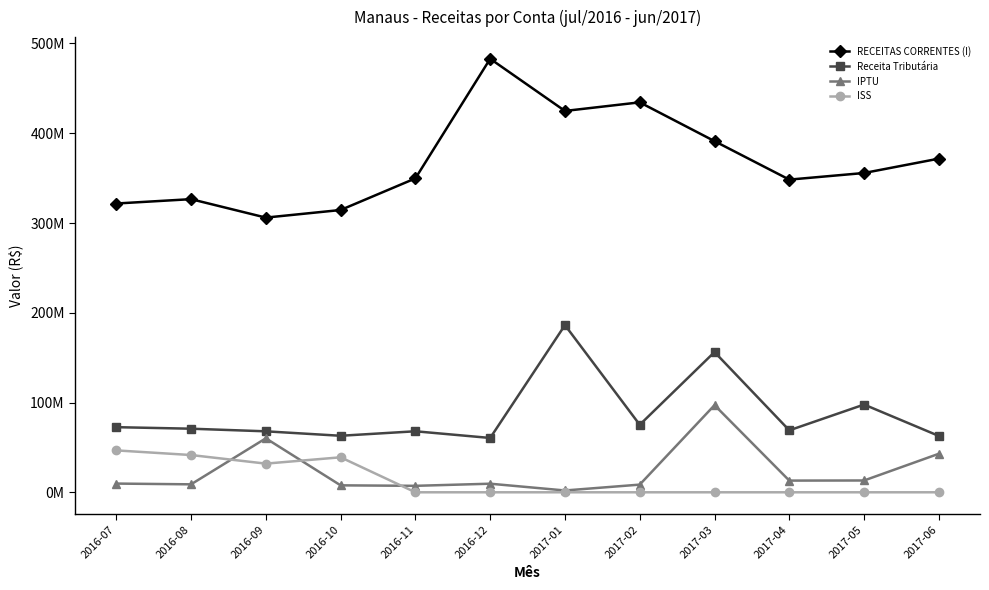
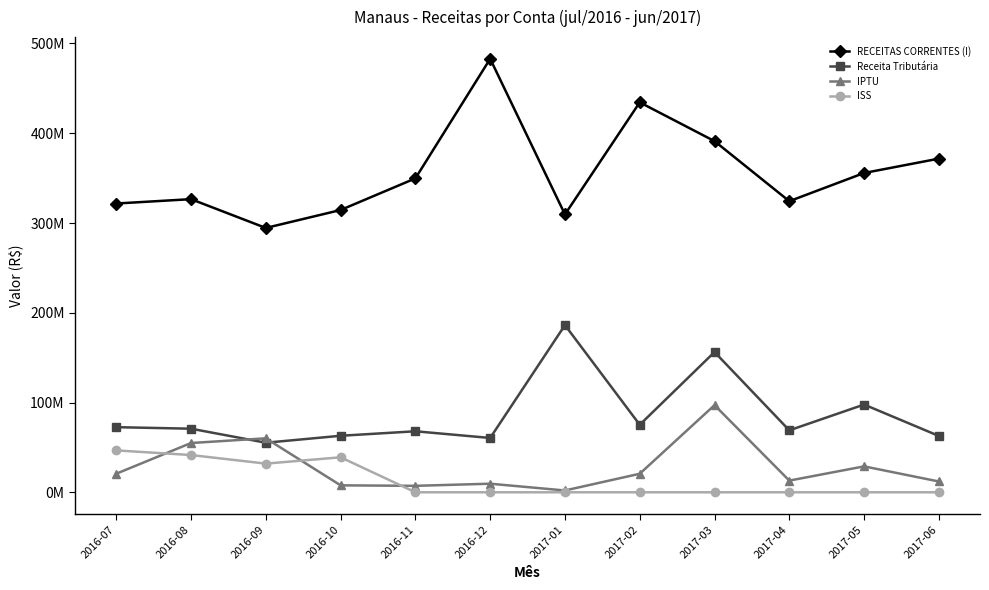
IPTU, 2016-07: 10000000 -> 20000000
IPTU, 2016-08: 10000000 -> 50000000
RECEITAS CORRENTES (I), 2016-09: 310000000 -> 290000000
Receita Tributária, 2016-09: 70000000 -> 60000000
RECEITAS CORRENTES (I), 2017-01: 420000000 -> 310000000
IPTU, 2017-02: 10000000 -> 20000000
RECEITAS CORRENTES (I), 2017-04: 350000000 -> 320000000
IPTU, 2017-05: 10000000 -> 30000000
IPTU, 2017-06: 40000000 -> 10000000
